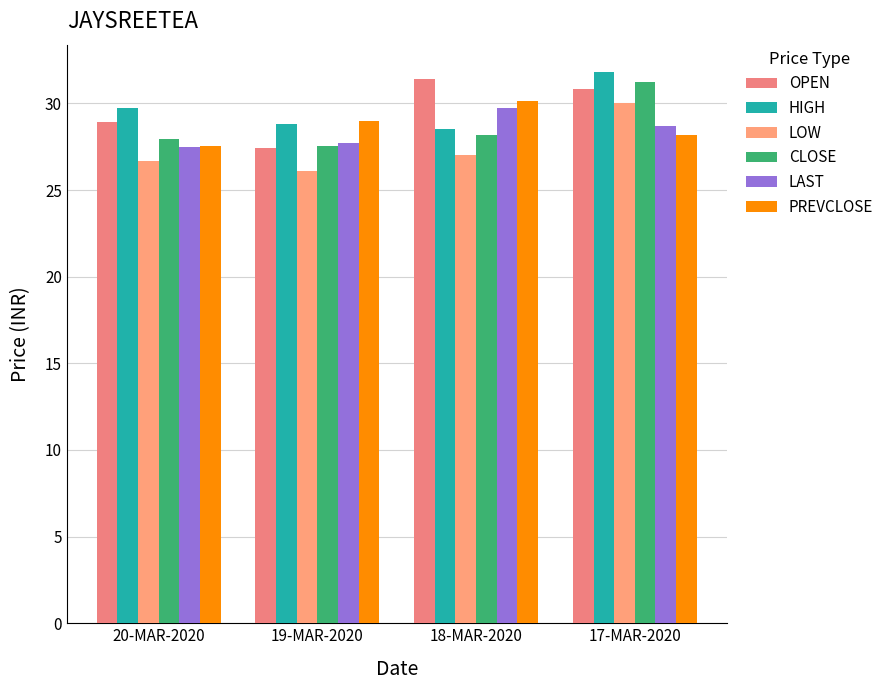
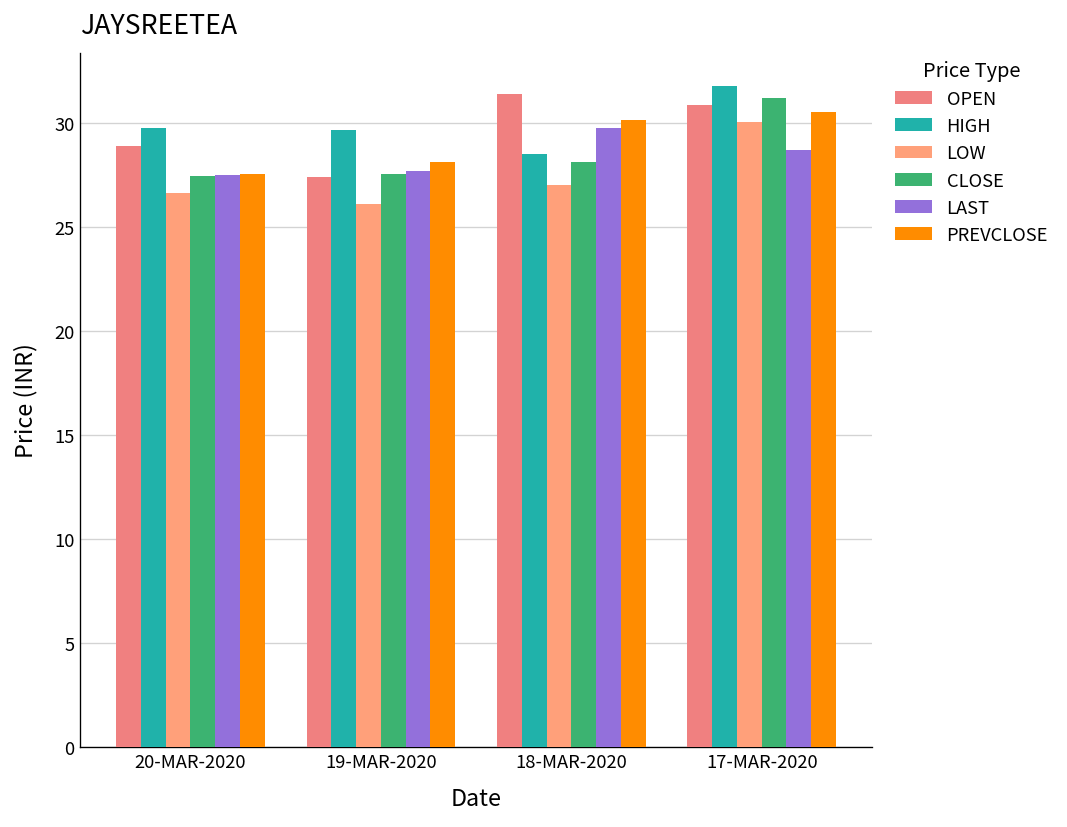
CLOSE, 20-MAR-2020: 28.0 -> 27.5
HIGH, 19-MAR-2020: 28.8 -> 29.7
PREVCLOSE, 19-MAR-2020: 29.0 -> 28.2
PREVCLOSE, 17-MAR-2020: 28.2 -> 30.6
